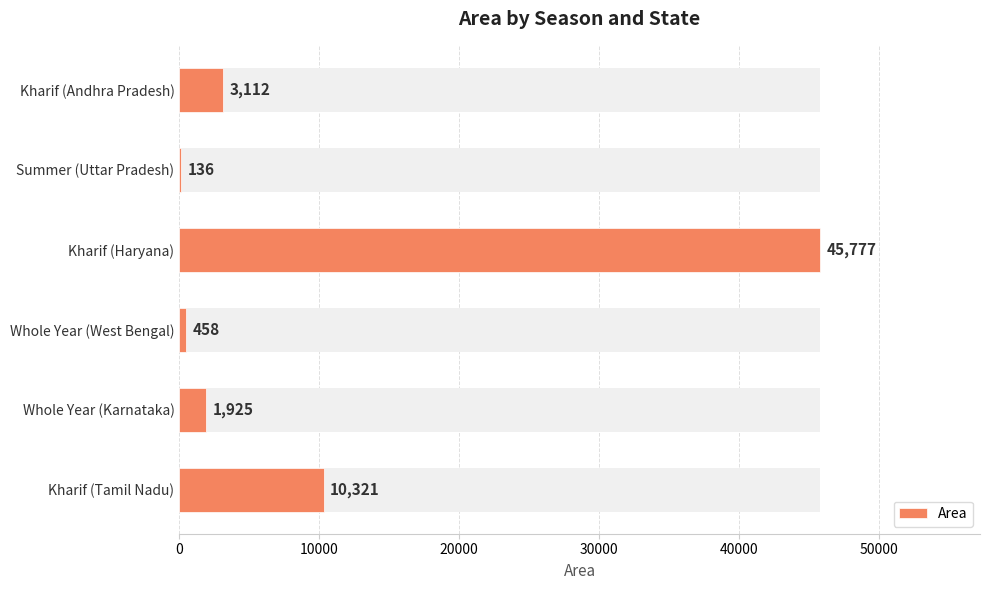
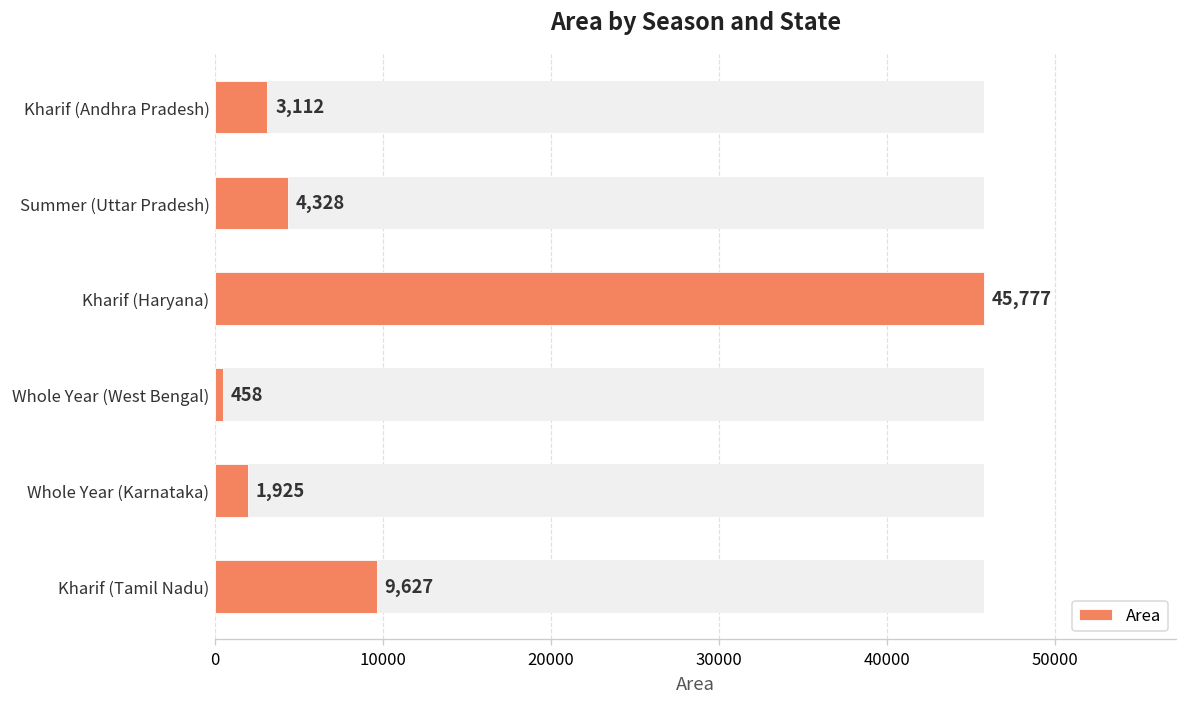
Area, Summer (Uttar Pradesh): 136 -> 4,328
Area, Kharif (Tamil Nadu): 10,321 -> 9,627
